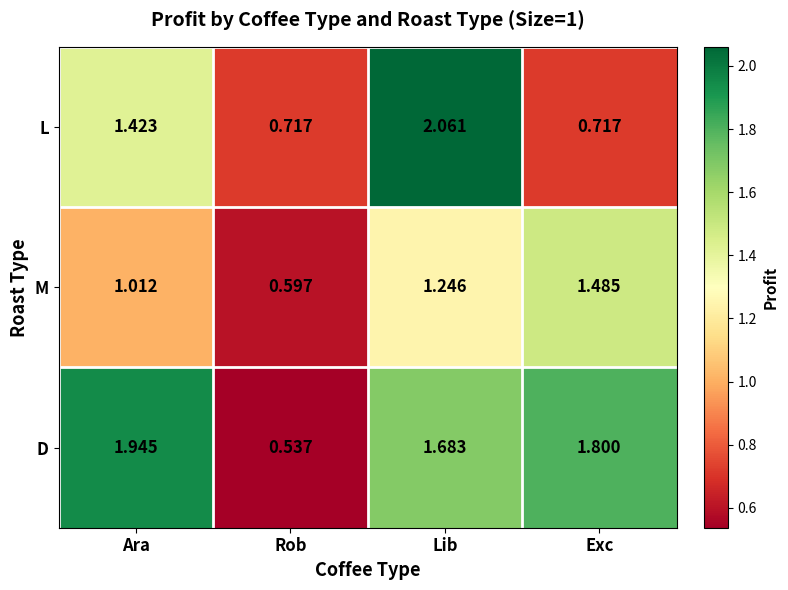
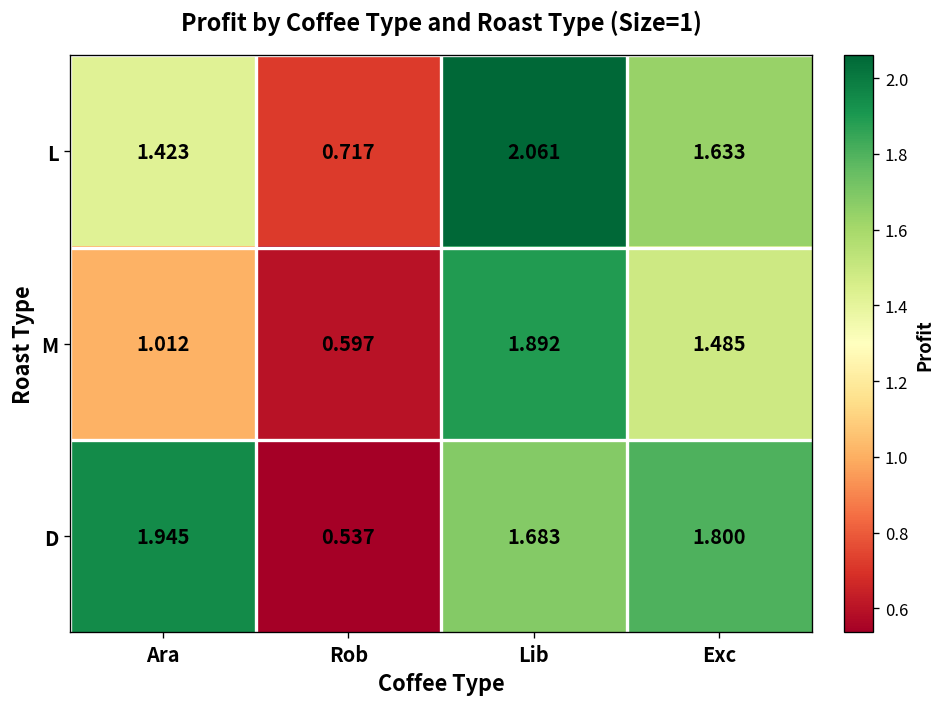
L, Exc: 0.717 -> 1.633
M, Lib: 1.246 -> 1.892
